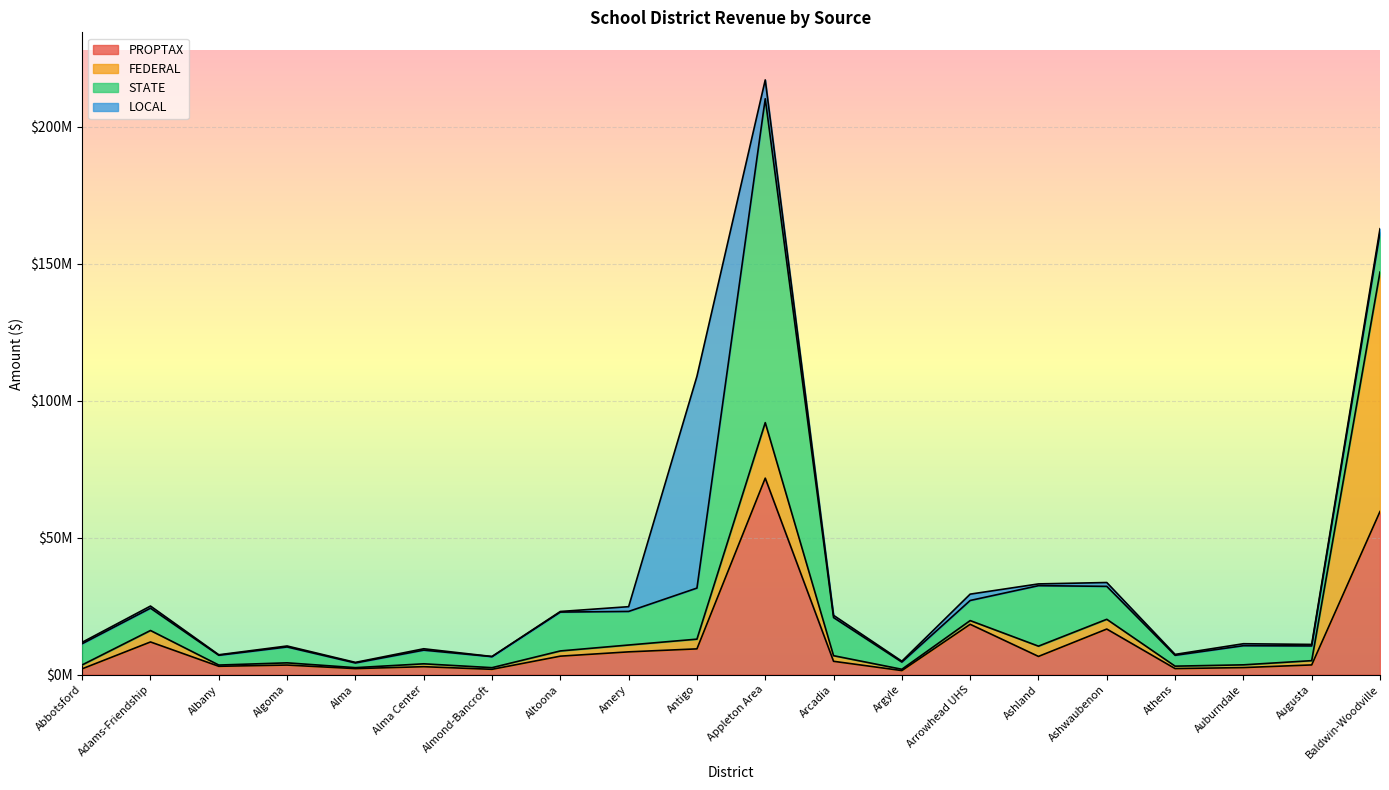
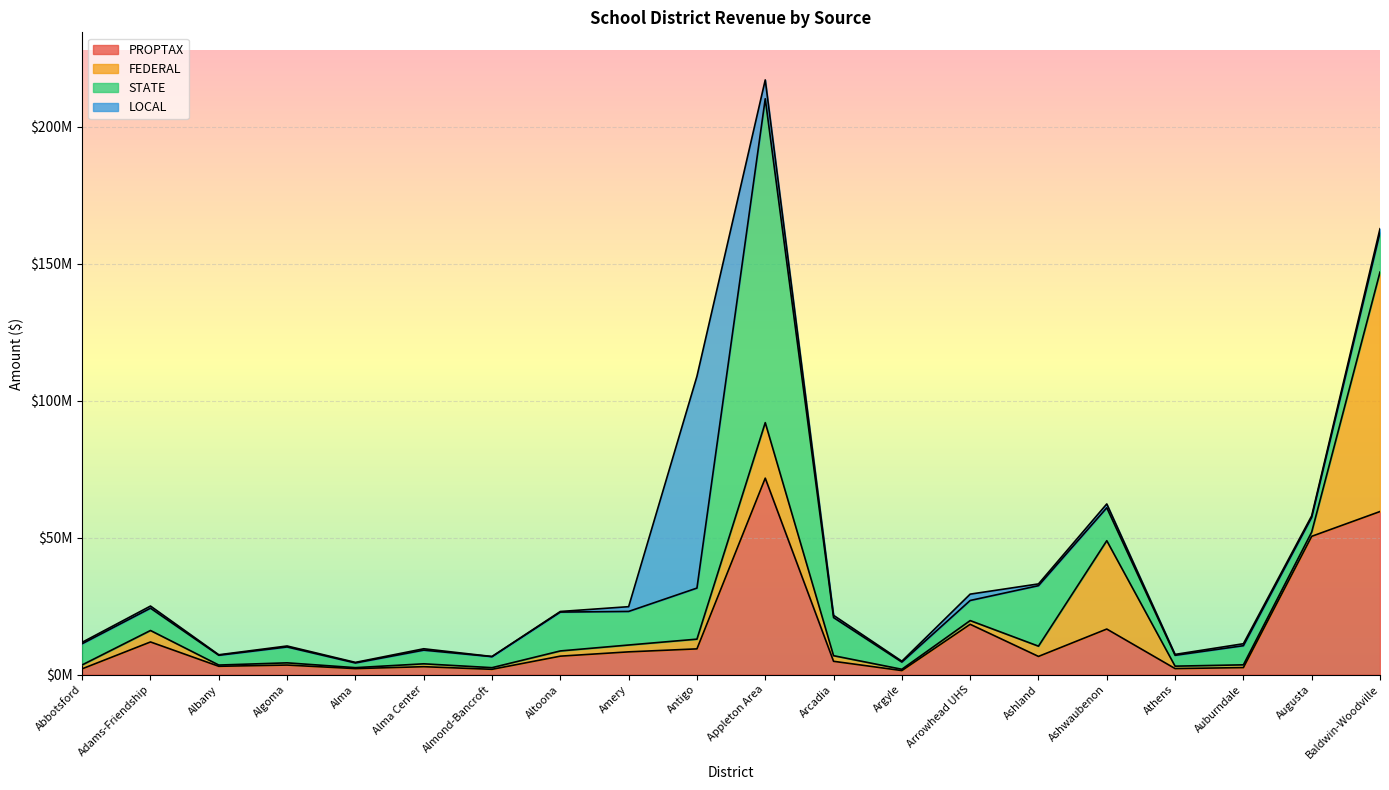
FEDERAL, Ashwaubenon: $4000000 -> $32000000
PROPTAX, Augusta: $4000000 -> $51000000
